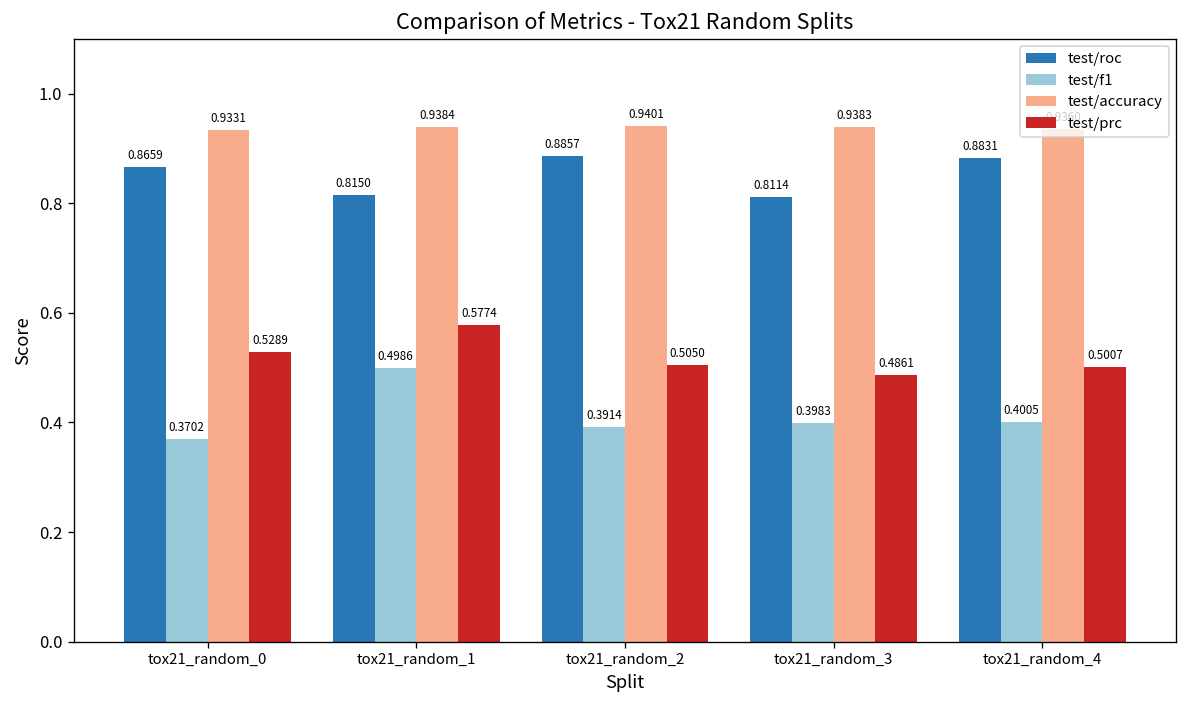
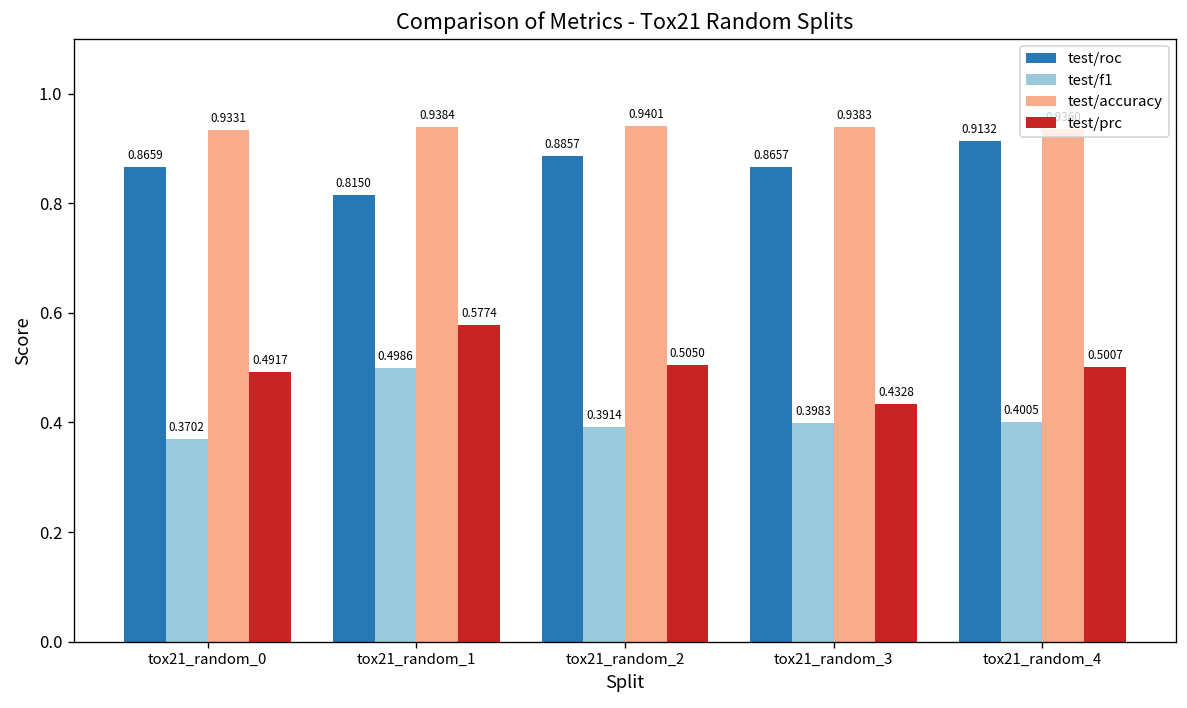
test/prc, tox21_random_0: 0.5289 -> 0.4917
test/roc, tox21_random_3: 0.8114 -> 0.8657
test/prc, tox21_random_3: 0.4861 -> 0.4328
test/roc, tox21_random_4: 0.8831 -> 0.9132
